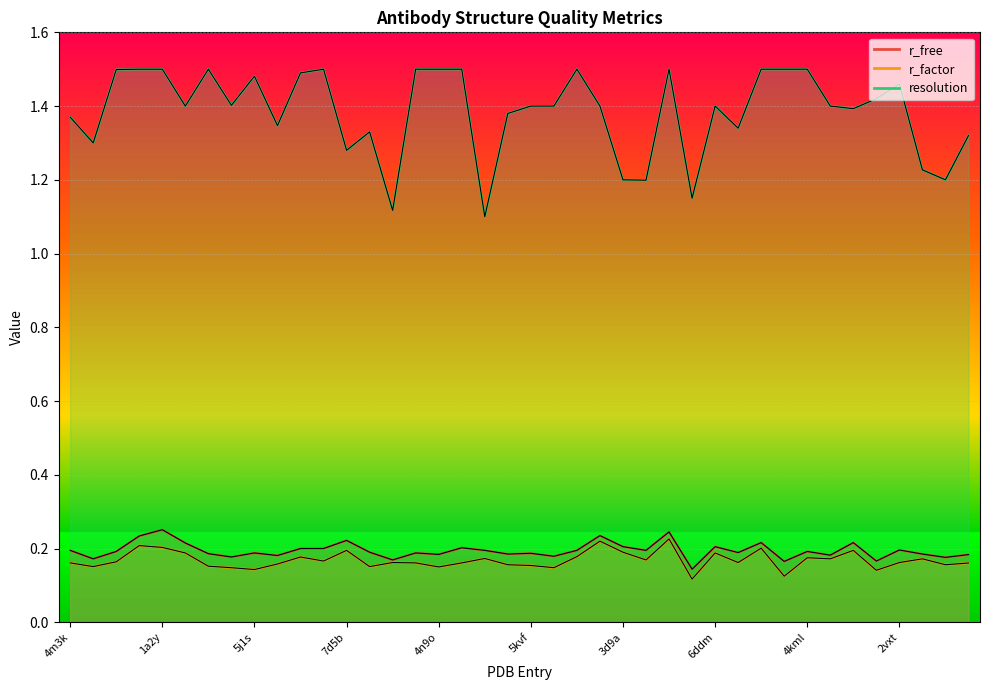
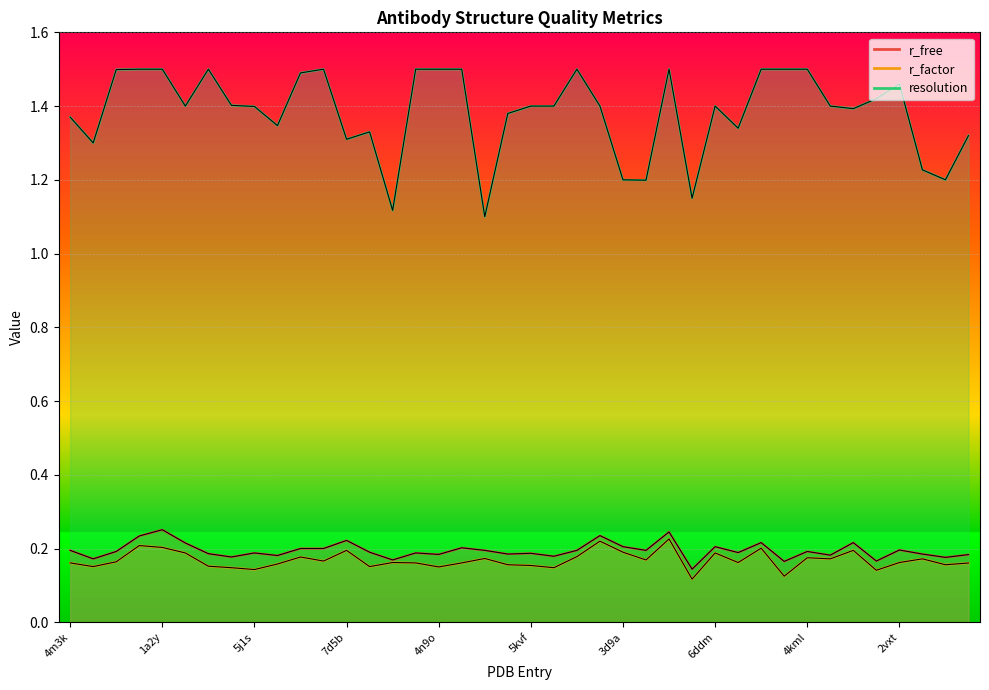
resolution, 5j1s: 1.48 -> 1.40
resolution, 7d5b: 1.28 -> 1.31
